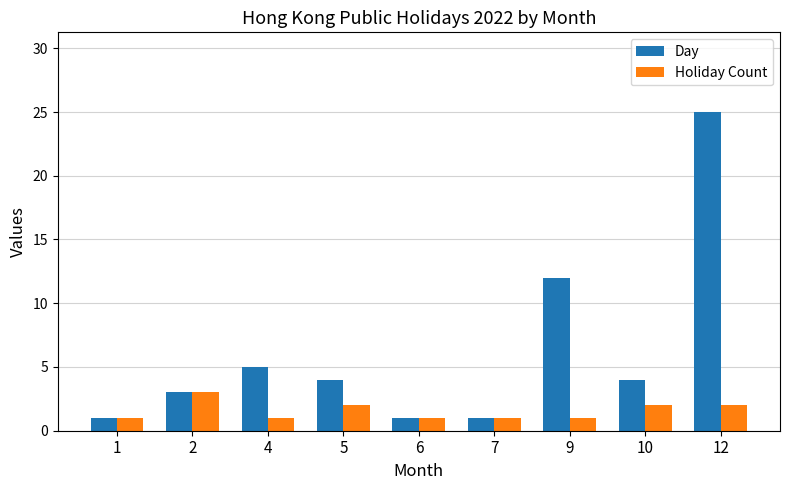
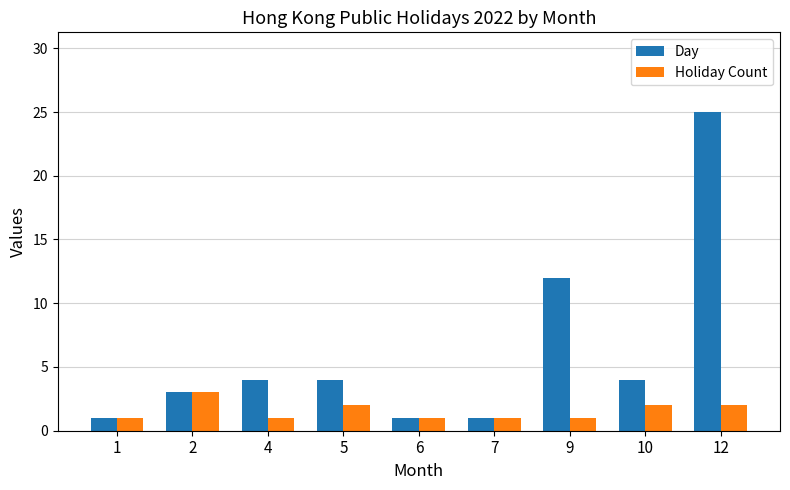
Day, 4: 5 -> 4
